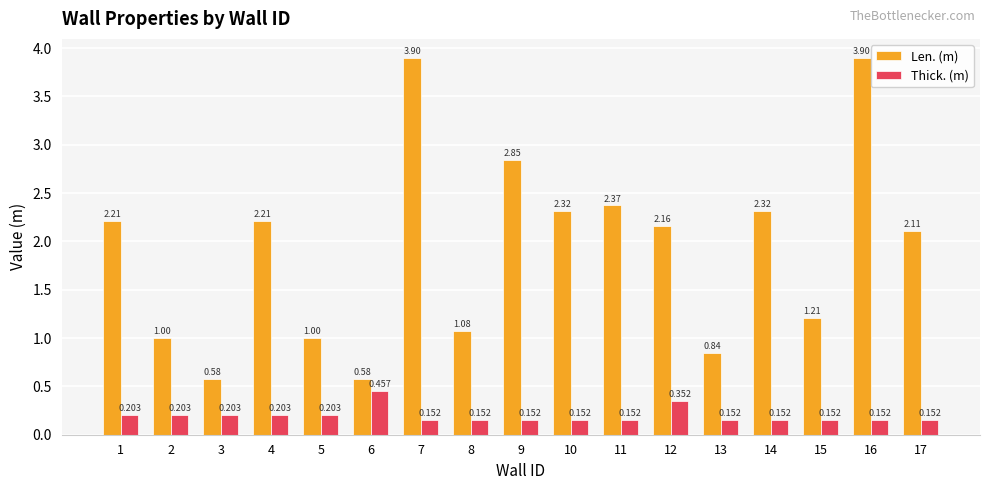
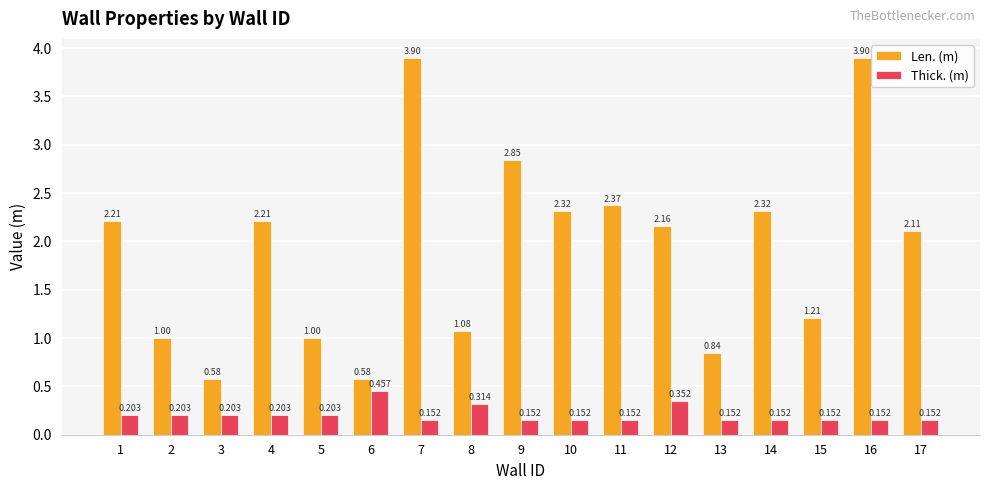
Thick. (m), 8: 0.152 -> 0.314
